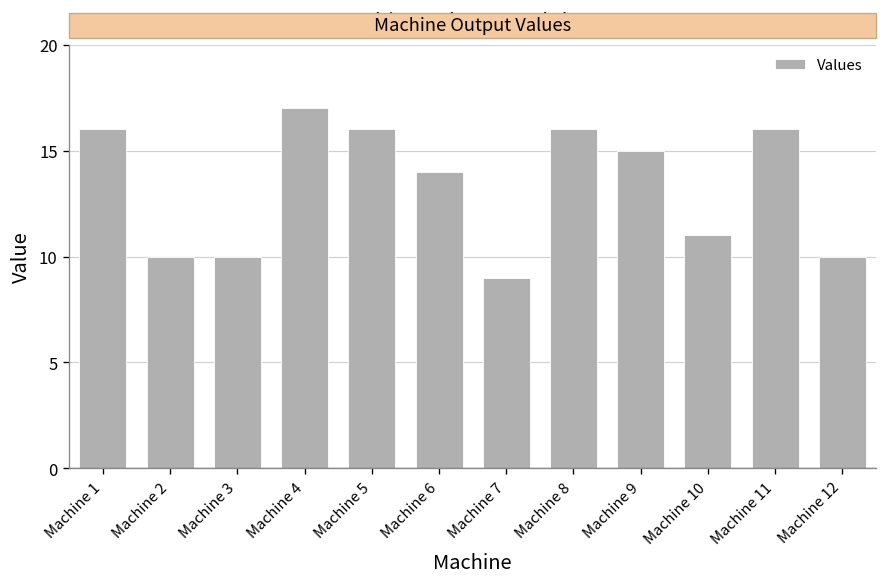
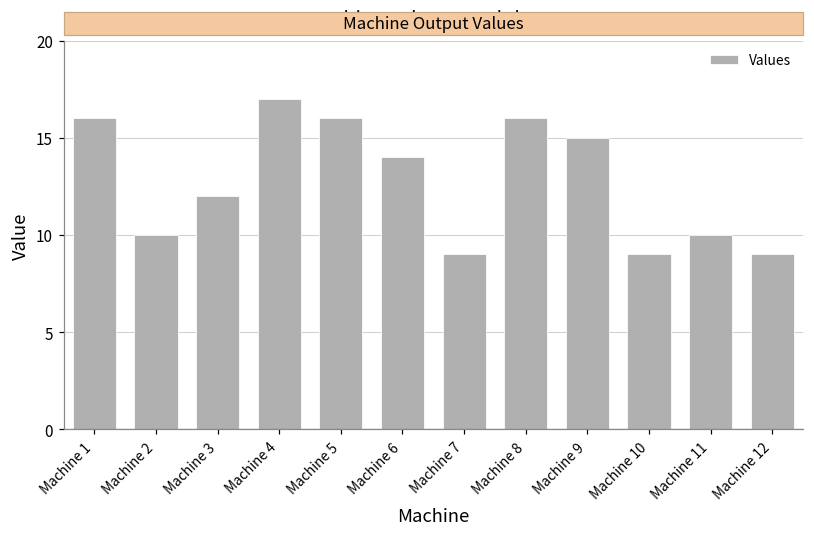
Machine 3: 10 -> 12
Machine 10: 11 -> 9
Machine 11: 16 -> 10
Machine 12: 10 -> 9
